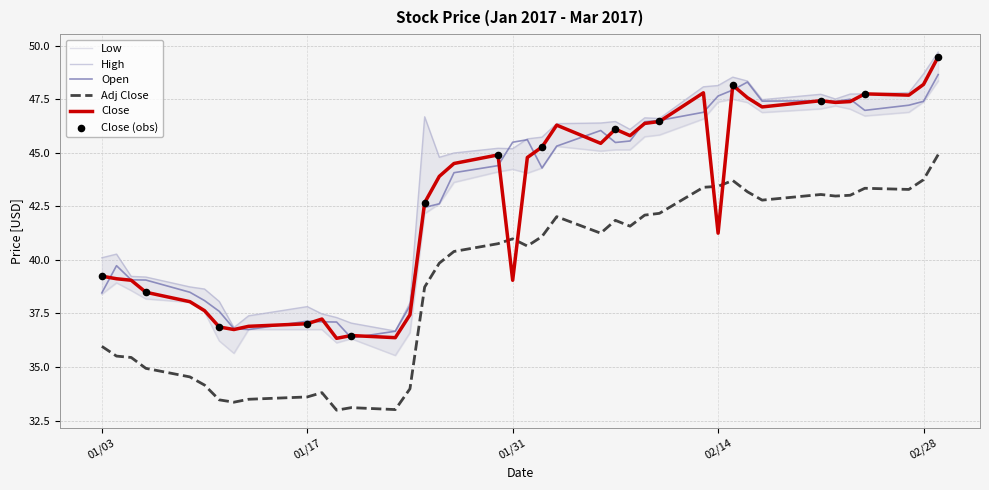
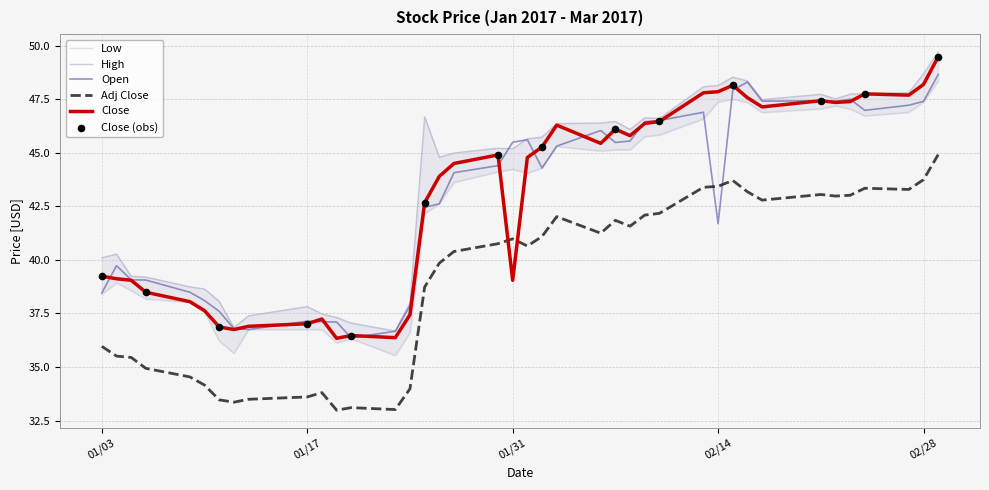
Open, 02/14: 47.7 -> 41.7
Close, 02/14: 41.2 -> 47.8
